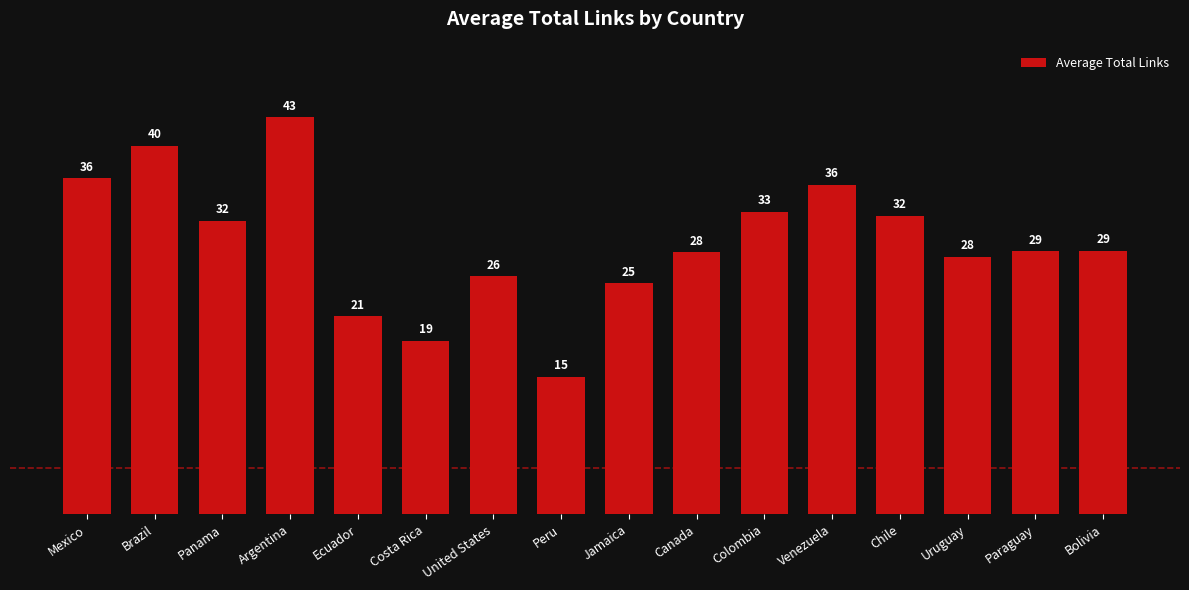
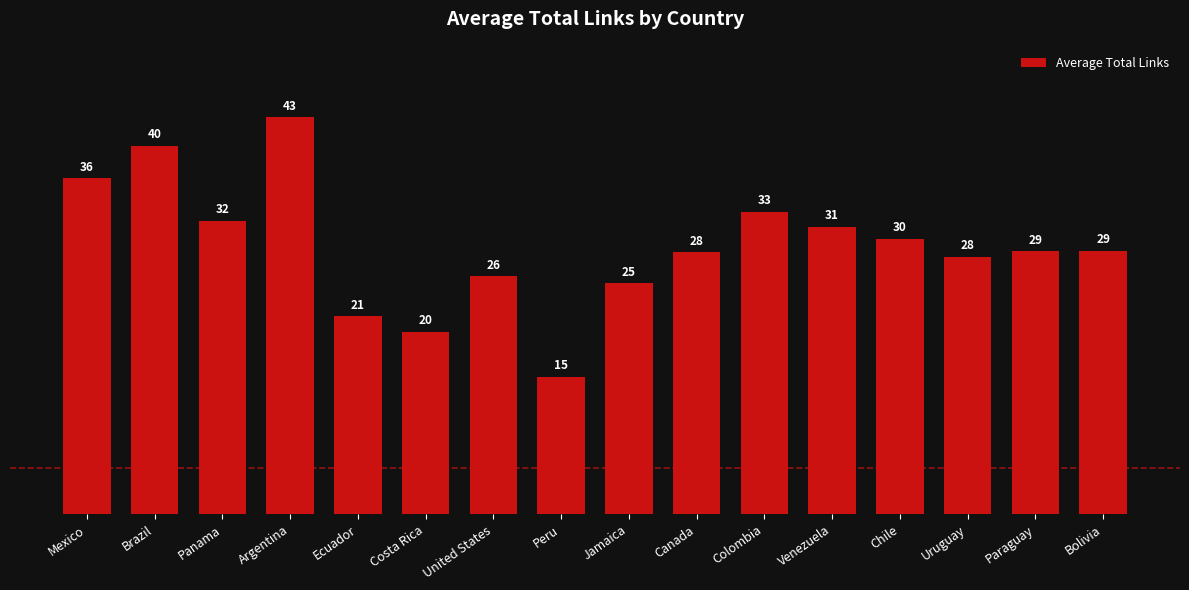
Costa Rica: 19 -> 20
Venezuela: 36 -> 31
Chile: 32 -> 30
